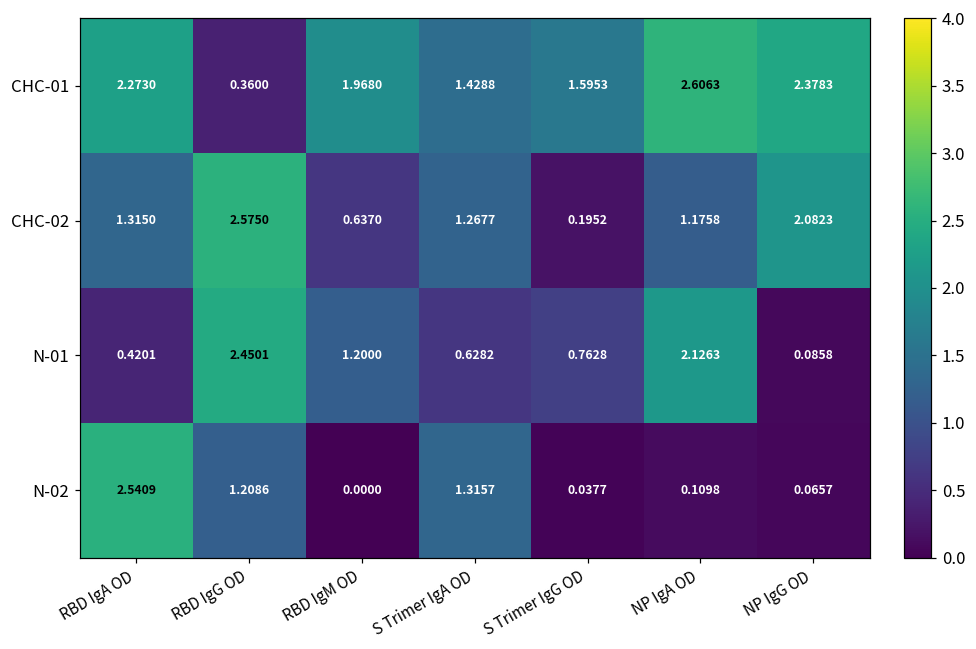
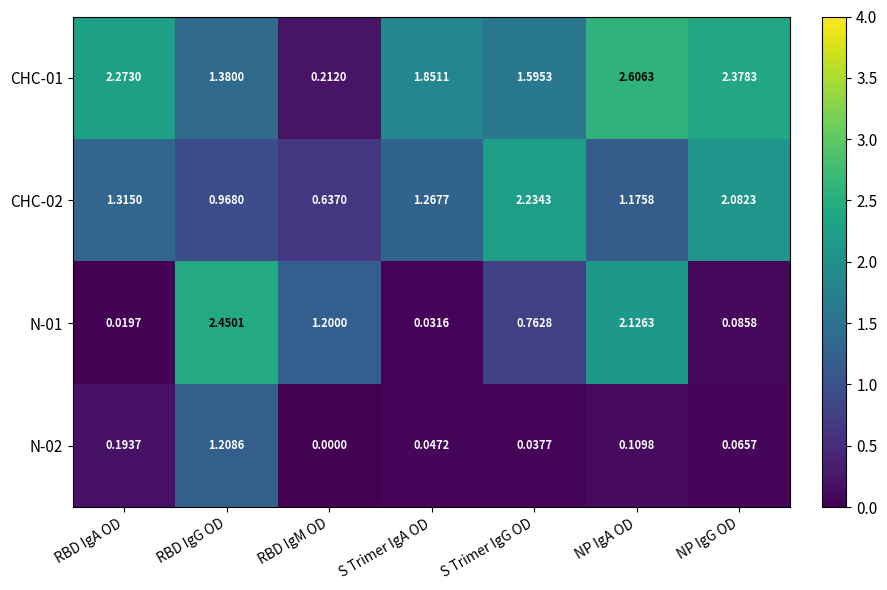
CHC-01, RBD IgG OD: 0.3600 -> 1.3800
CHC-01, RBD IgM OD: 1.9680 -> 0.2120
CHC-01, S Trimer IgA OD: 1.4288 -> 1.8511
CHC-02, RBD IgG OD: 2.5750 -> 0.9680
CHC-02, S Trimer IgG OD: 0.1952 -> 2.2343
N-01, RBD IgA OD: 0.4201 -> 0.0197
N-01, S Trimer IgA OD: 0.6282 -> 0.0316
N-02, RBD IgA OD: 2.5409 -> 0.1937
N-02, S Trimer IgA OD: 1.3157 -> 0.0472
